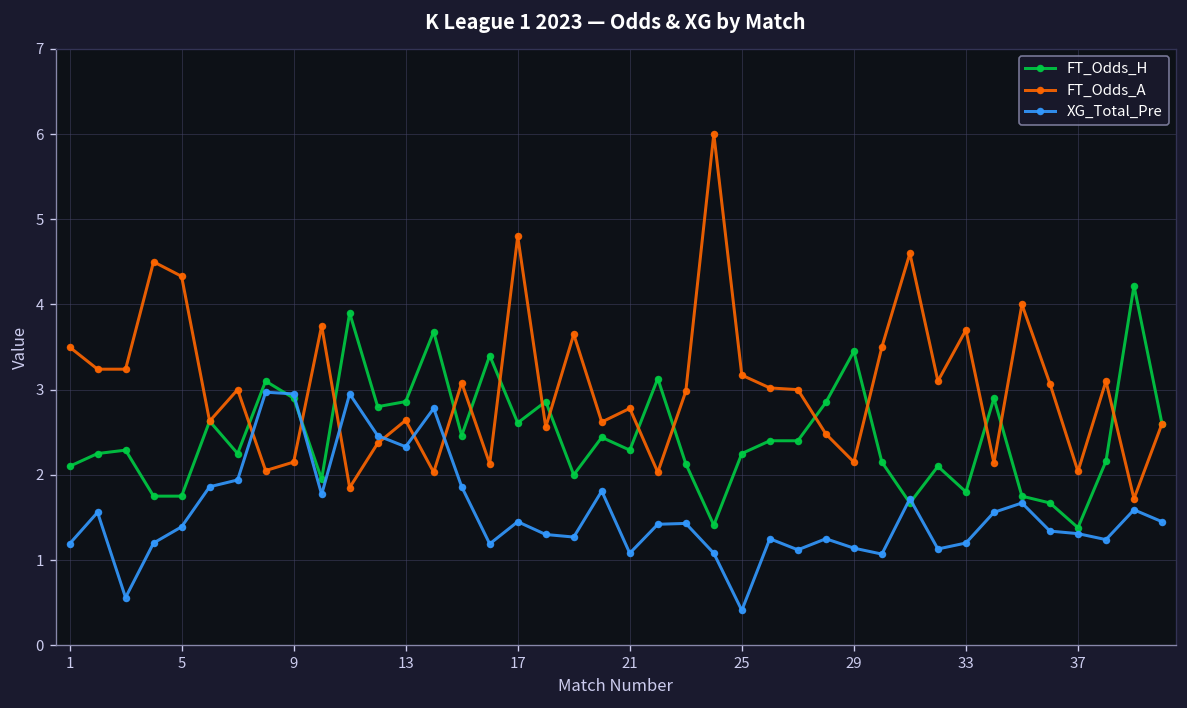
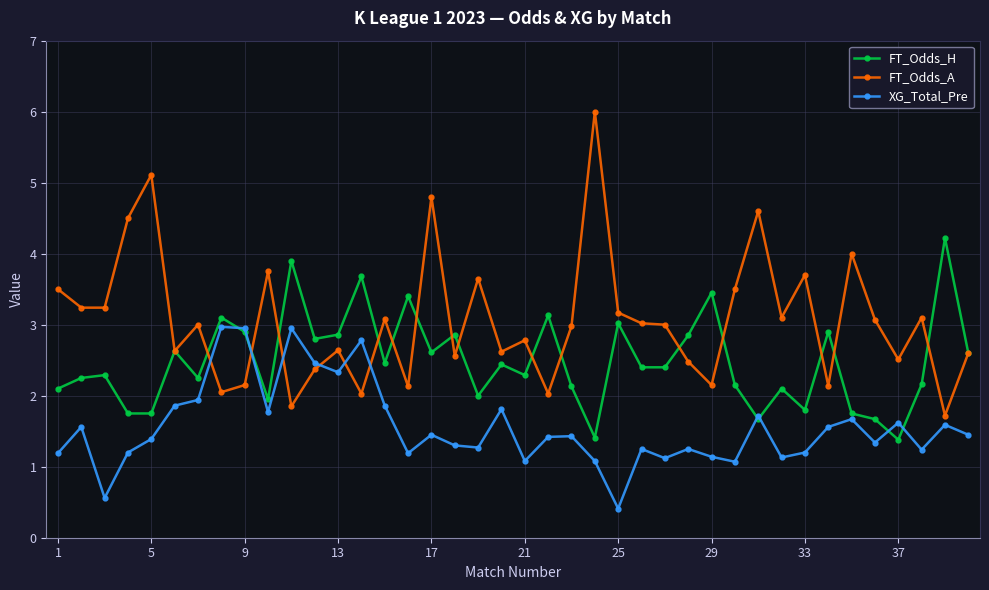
FT_Odds_A, 5: 4.3 -> 5.1
FT_Odds_H, 25: 2.3 -> 3.0
FT_Odds_A, 37: 2.0 -> 2.5
XG_Total_Pre, 37: 1.3 -> 1.6
